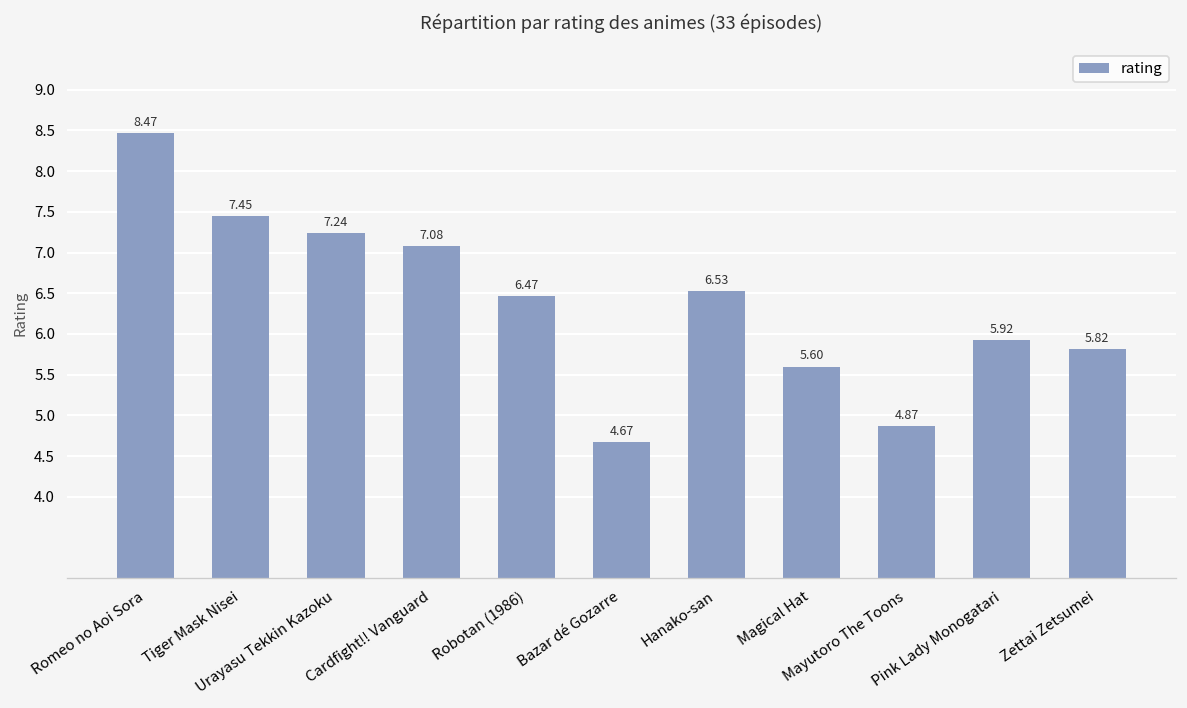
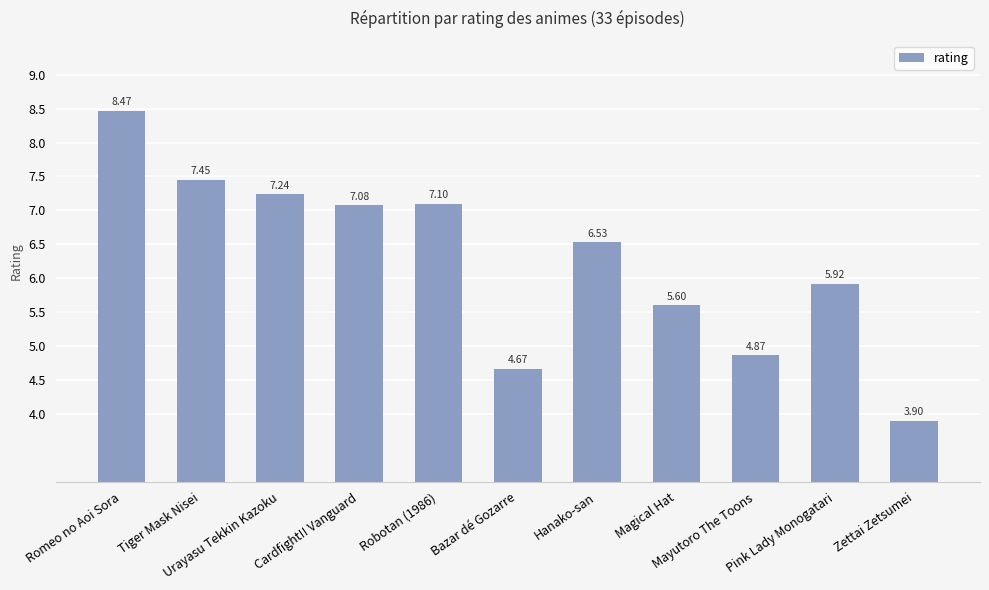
Robotan (1986): 6.47 -> 7.10
Zettai Zetsumei: 5.82 -> 3.90
